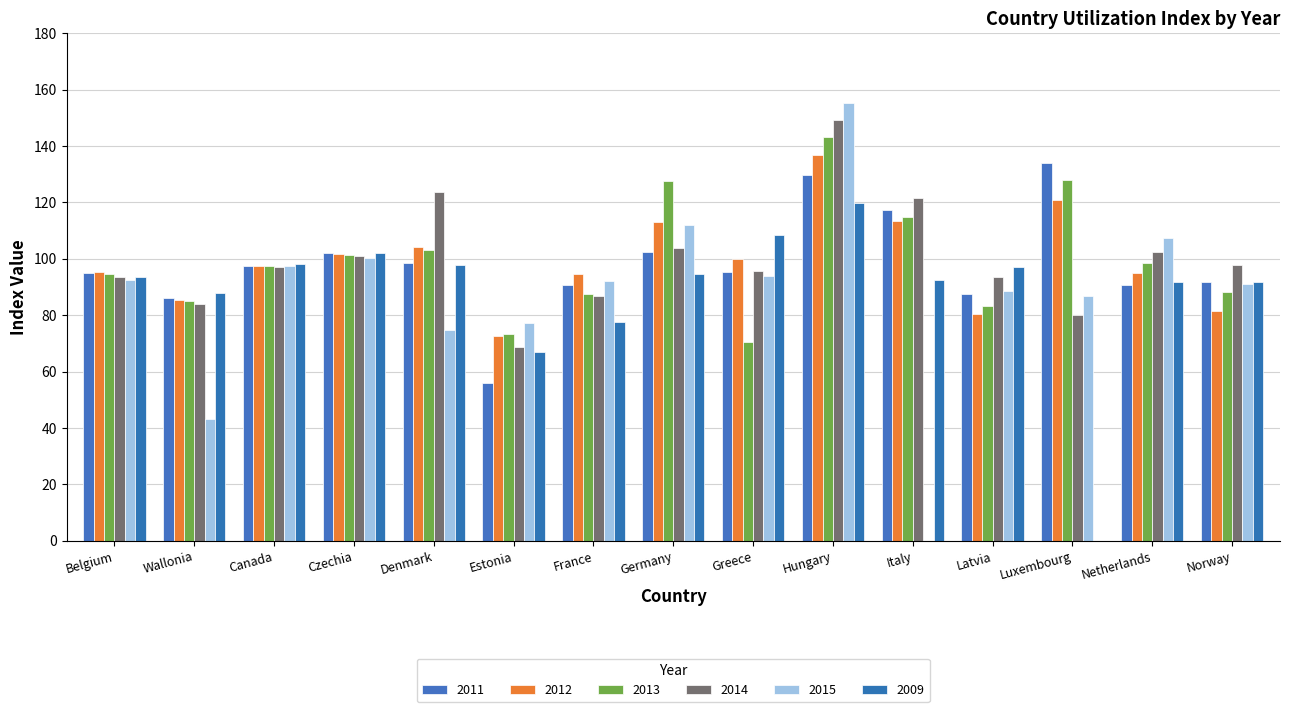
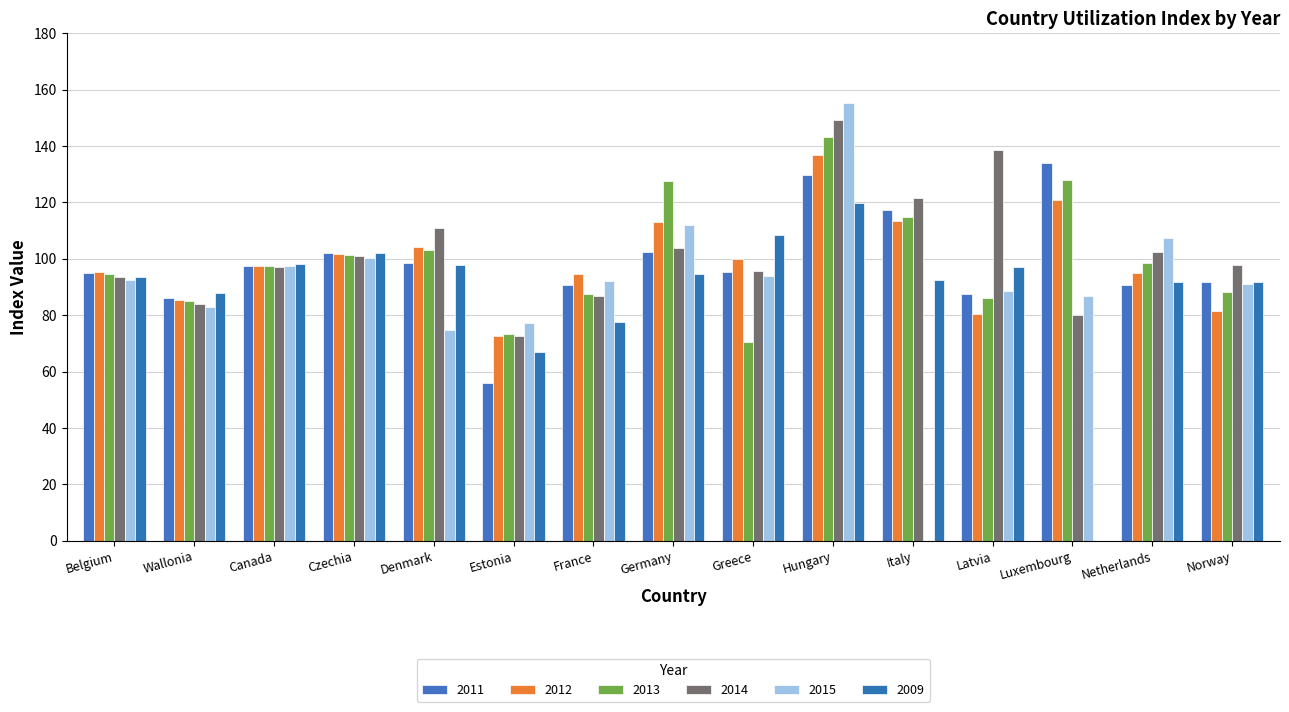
2015, Wallonia: 43 -> 83
2014, Denmark: 124 -> 111
2014, Estonia: 69 -> 73
2013, Latvia: 83 -> 86
2014, Latvia: 94 -> 139
